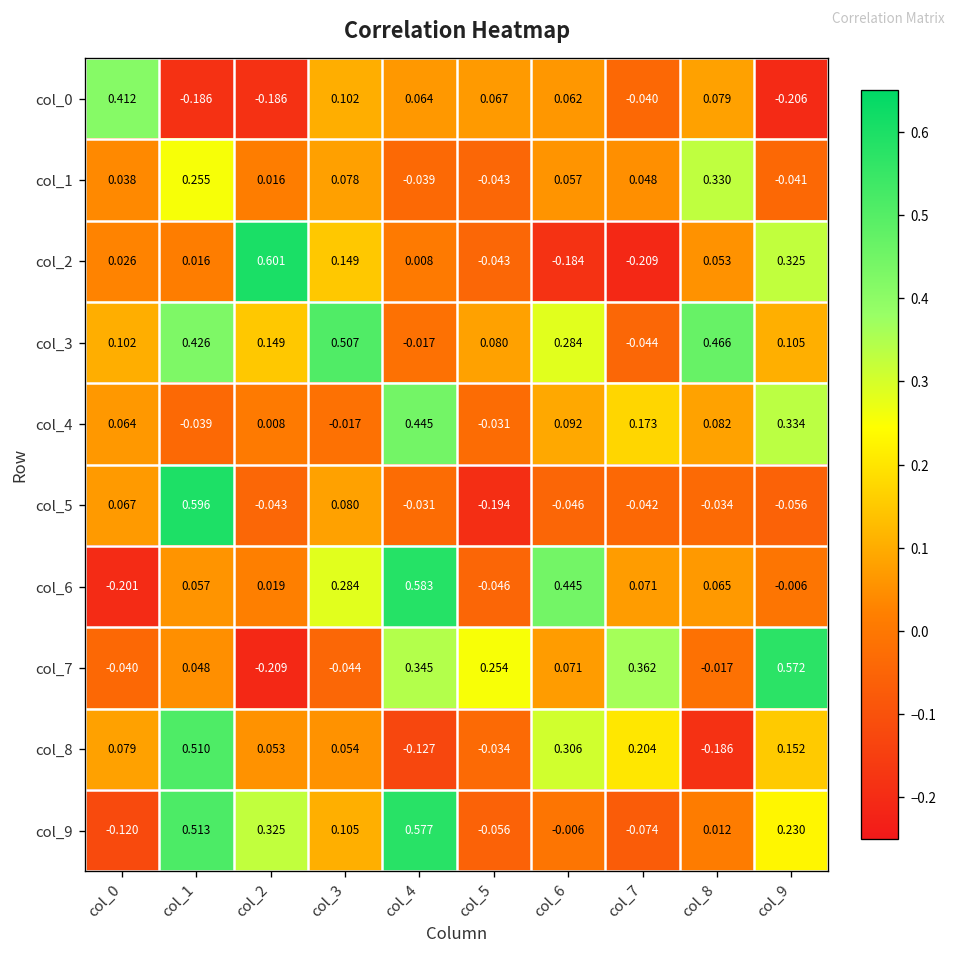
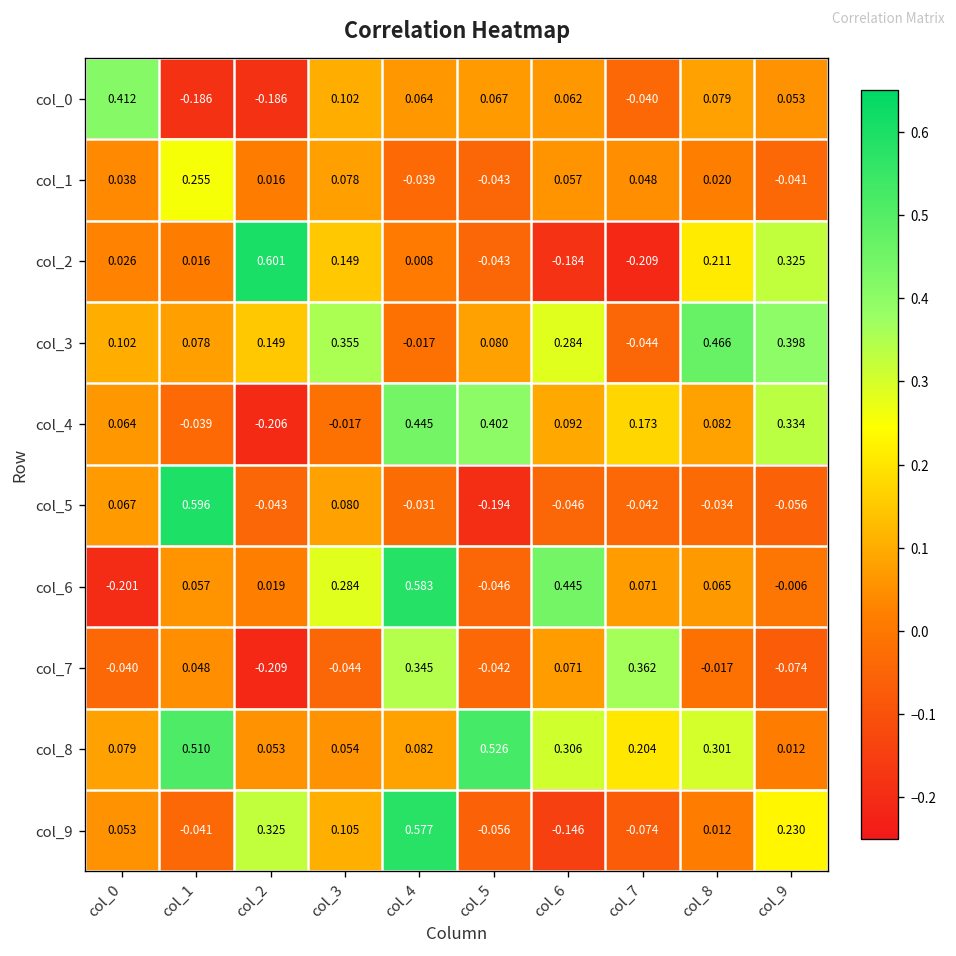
col_0, col_9: -0.206 -> 0.053
col_1, col_8: 0.330 -> 0.020
col_2, col_8: 0.053 -> 0.211
col_3, col_1: 0.426 -> 0.078
col_3, col_3: 0.507 -> 0.355
col_3, col_9: 0.105 -> 0.398
col_4, col_2: 0.008 -> -0.206
col_4, col_5: -0.031 -> 0.402
col_7, col_5: 0.254 -> -0.042
col_7, col_9: 0.572 -> -0.074
col_8, col_4: -0.127 -> 0.082
col_8, col_5: -0.034 -> 0.526
col_8, col_8: -0.186 -> 0.301
col_8, col_9: 0.152 -> 0.012
col_9, col_0: -0.120 -> 0.053
col_9, col_1: 0.513 -> -0.041
col_9, col_6: -0.006 -> -0.146
